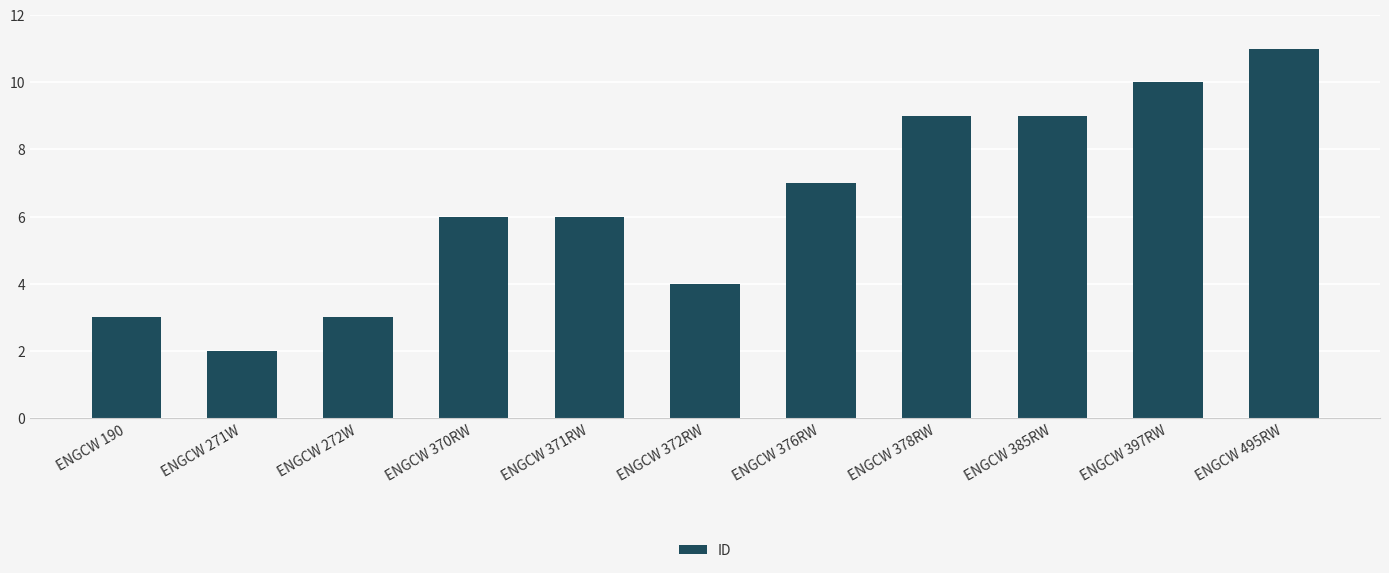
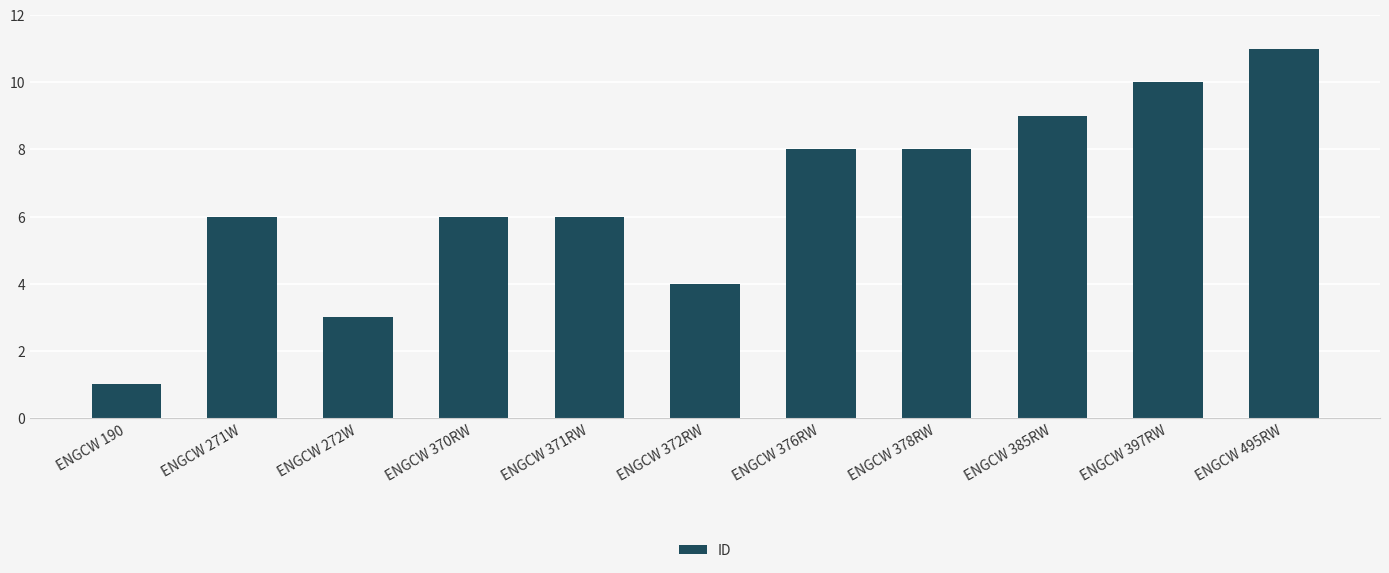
ENGCW 190: 3 -> 1
ENGCW 271W: 2 -> 6
ENGCW 376RW: 7 -> 8
ENGCW 378RW: 9 -> 8
